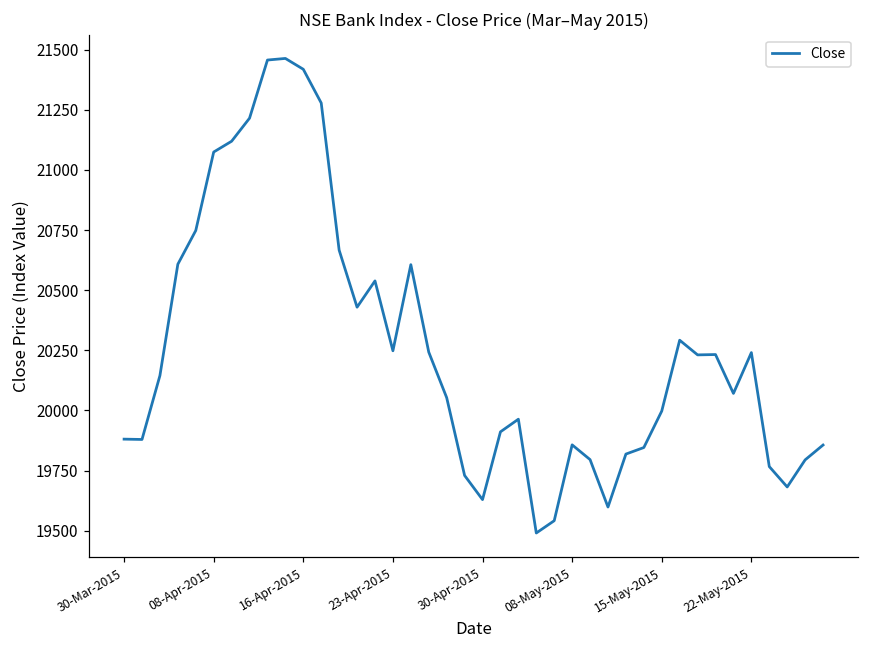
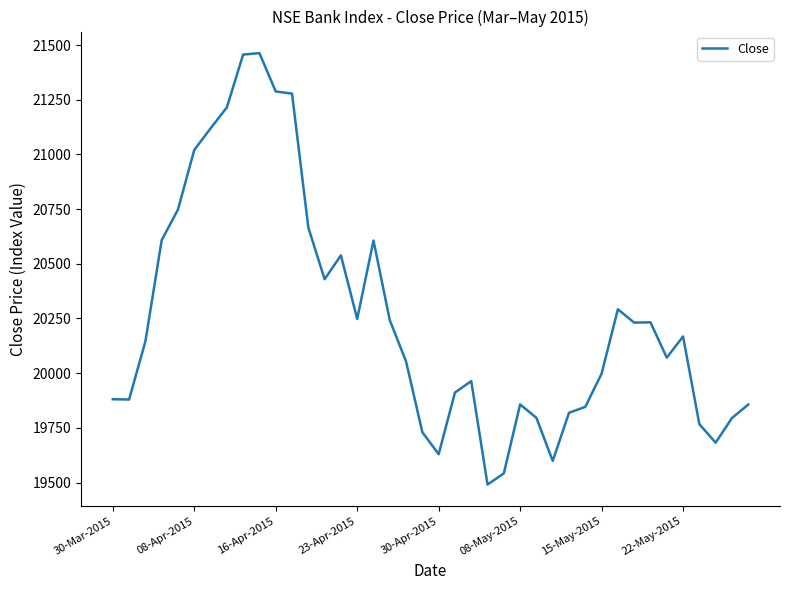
08-Apr-2015: 21070 -> 21020
16-Apr-2015: 21420 -> 21290
22-May-2015: 20240 -> 20170
